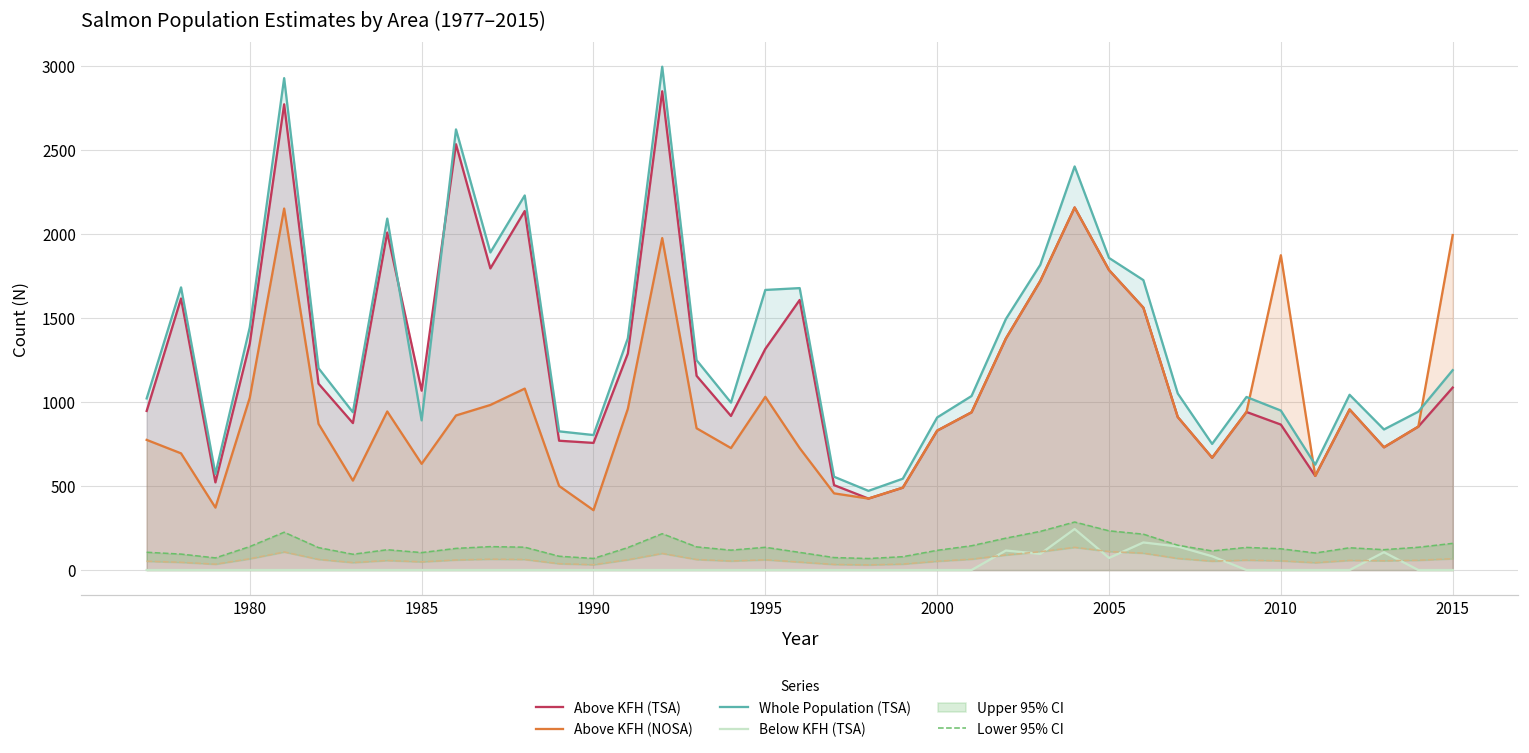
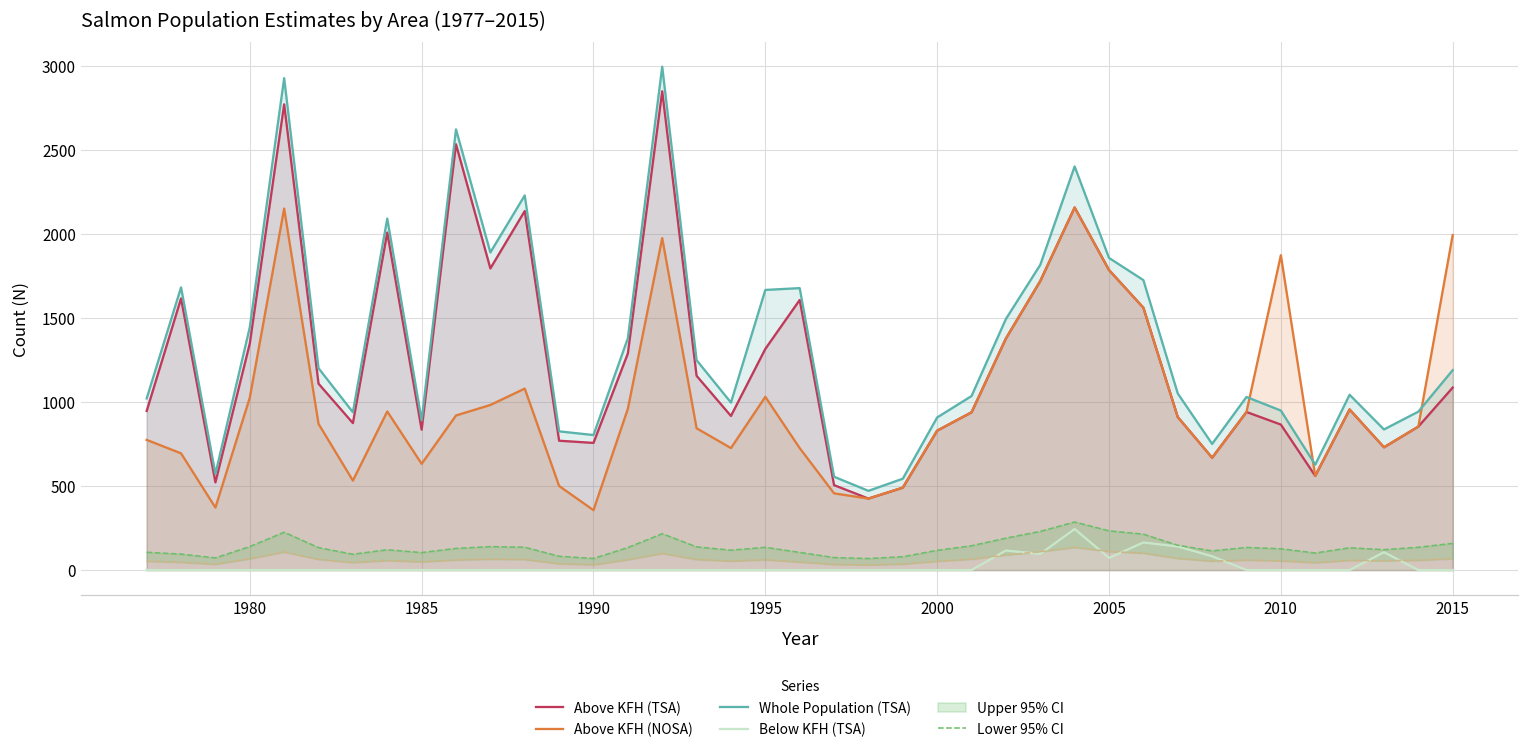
Above KFH (TSA), 1985: 1070 -> 830
